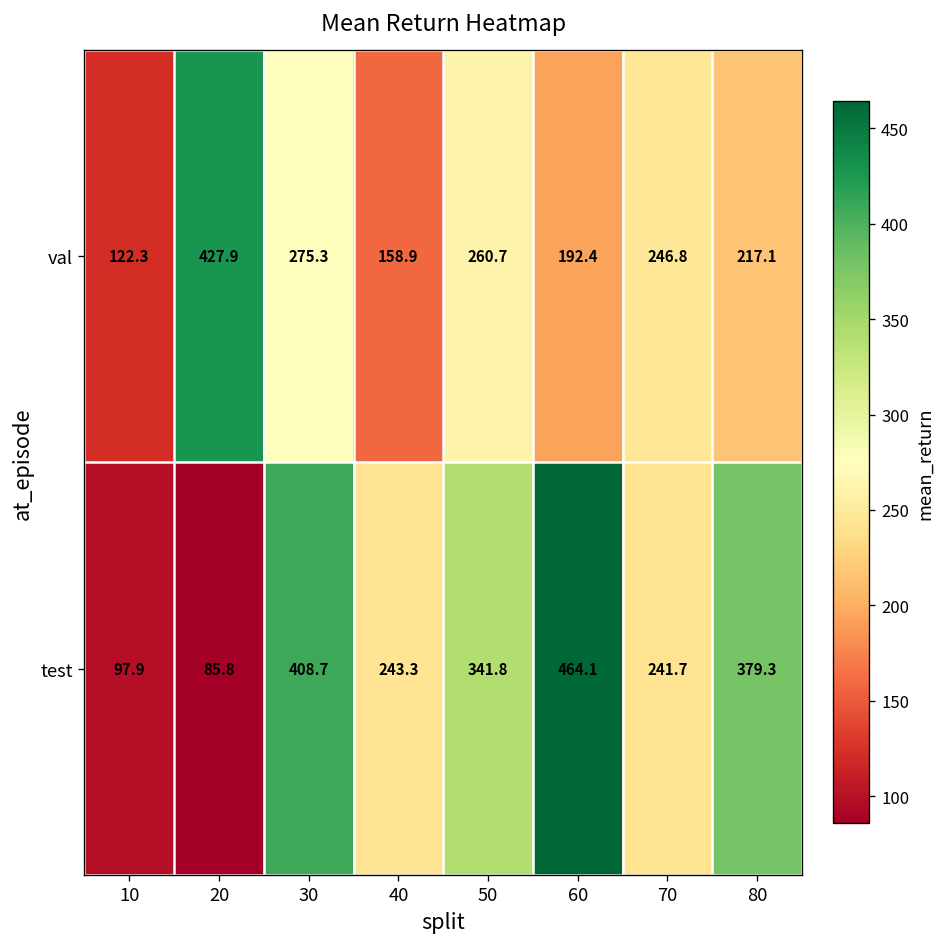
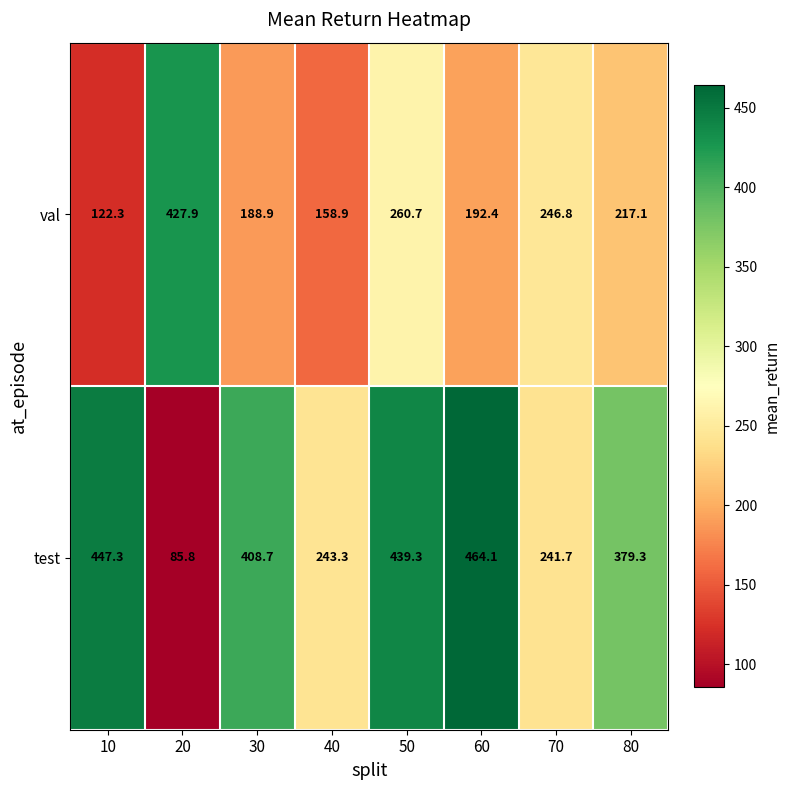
val, 30: 275.3 -> 188.9
test, 10: 97.9 -> 447.3
test, 50: 341.8 -> 439.3
